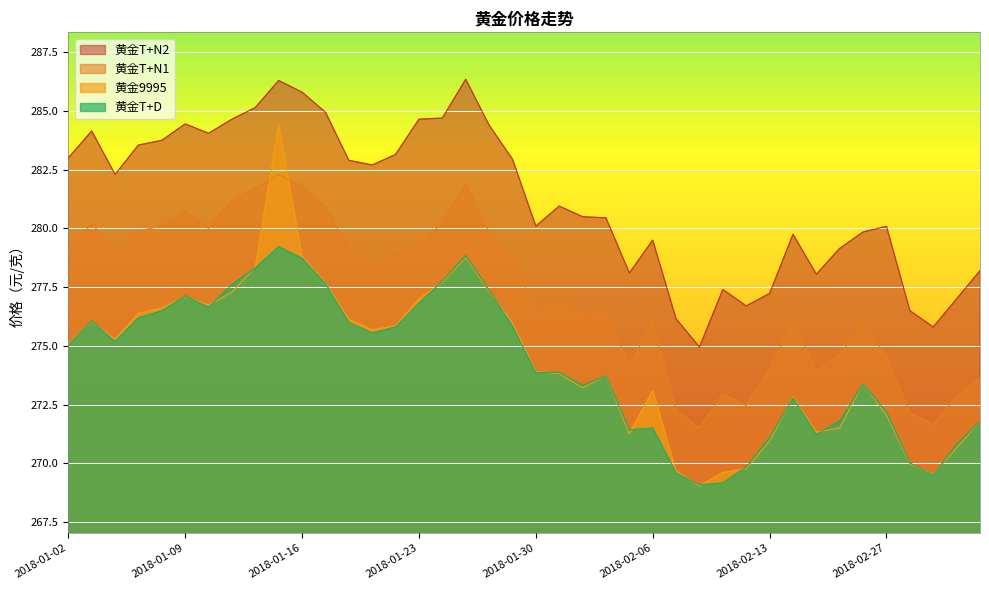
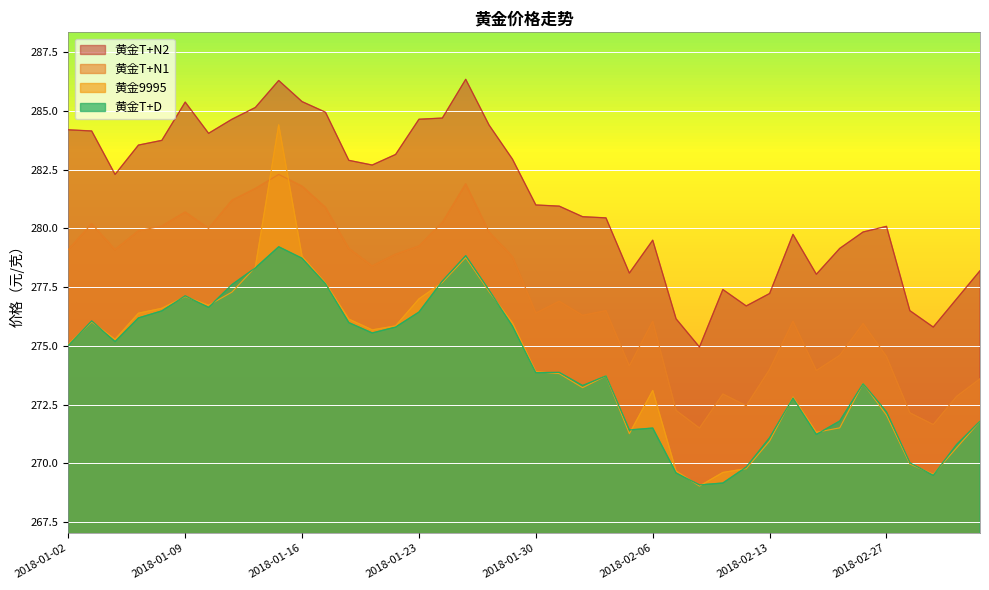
黄金T+N2, 2018-01-02: 283.0 -> 284.2
黄金T+N2, 2018-01-09: 284.5 -> 285.4
黄金T+N2, 2018-01-16: 285.8 -> 285.4
黄金T+D, 2018-01-23: 276.8 -> 276.4
黄金T+N2, 2018-01-30: 280.1 -> 281.0
